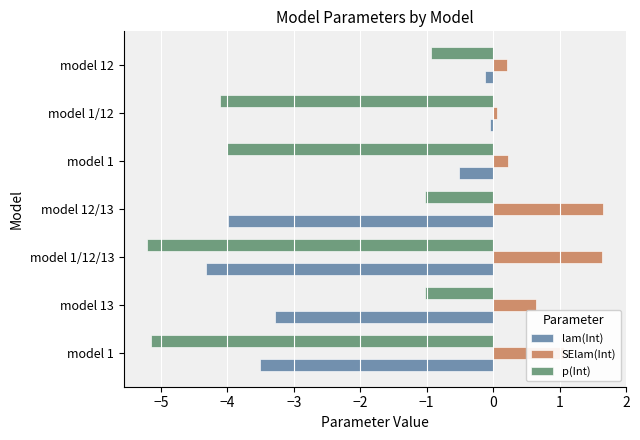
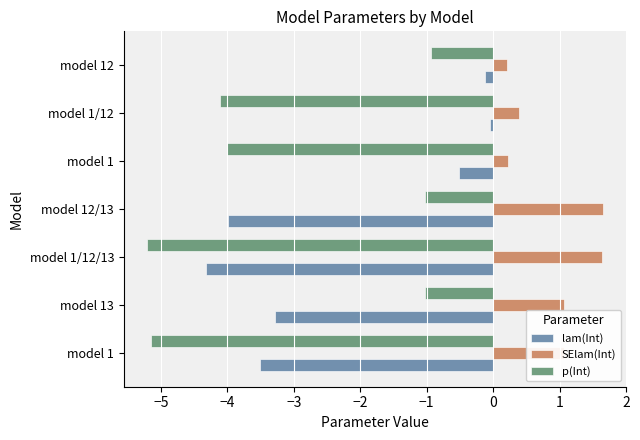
SElam(Int), model 1/12: 0.1 -> 0.4
SElam(Int), model 13: 0.6 -> 1.1
